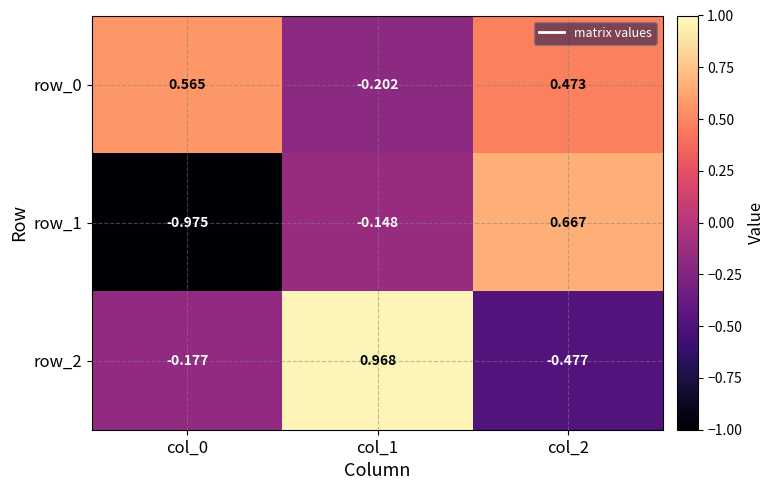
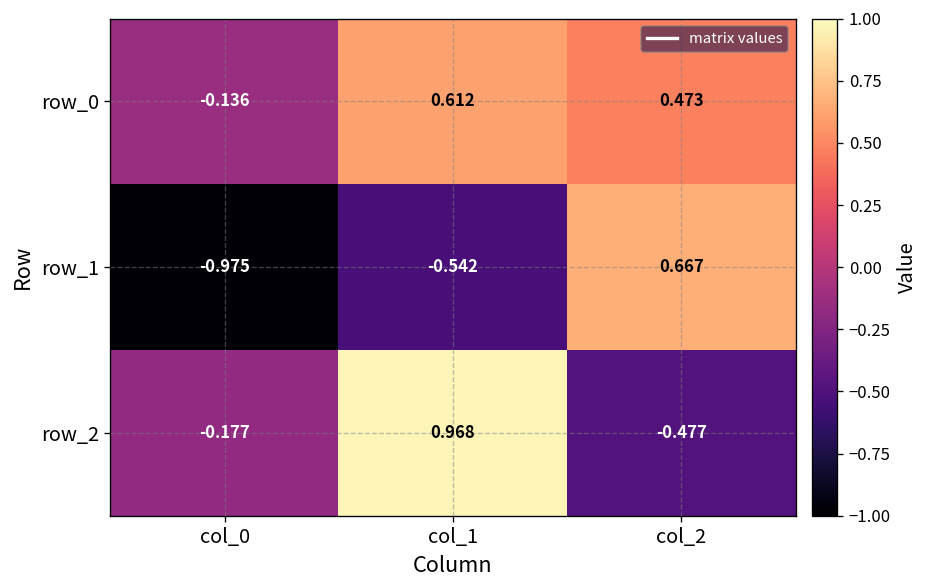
row_0, col_0: 0.565 -> -0.136
row_0, col_1: -0.202 -> 0.612
row_1, col_1: -0.148 -> -0.542
